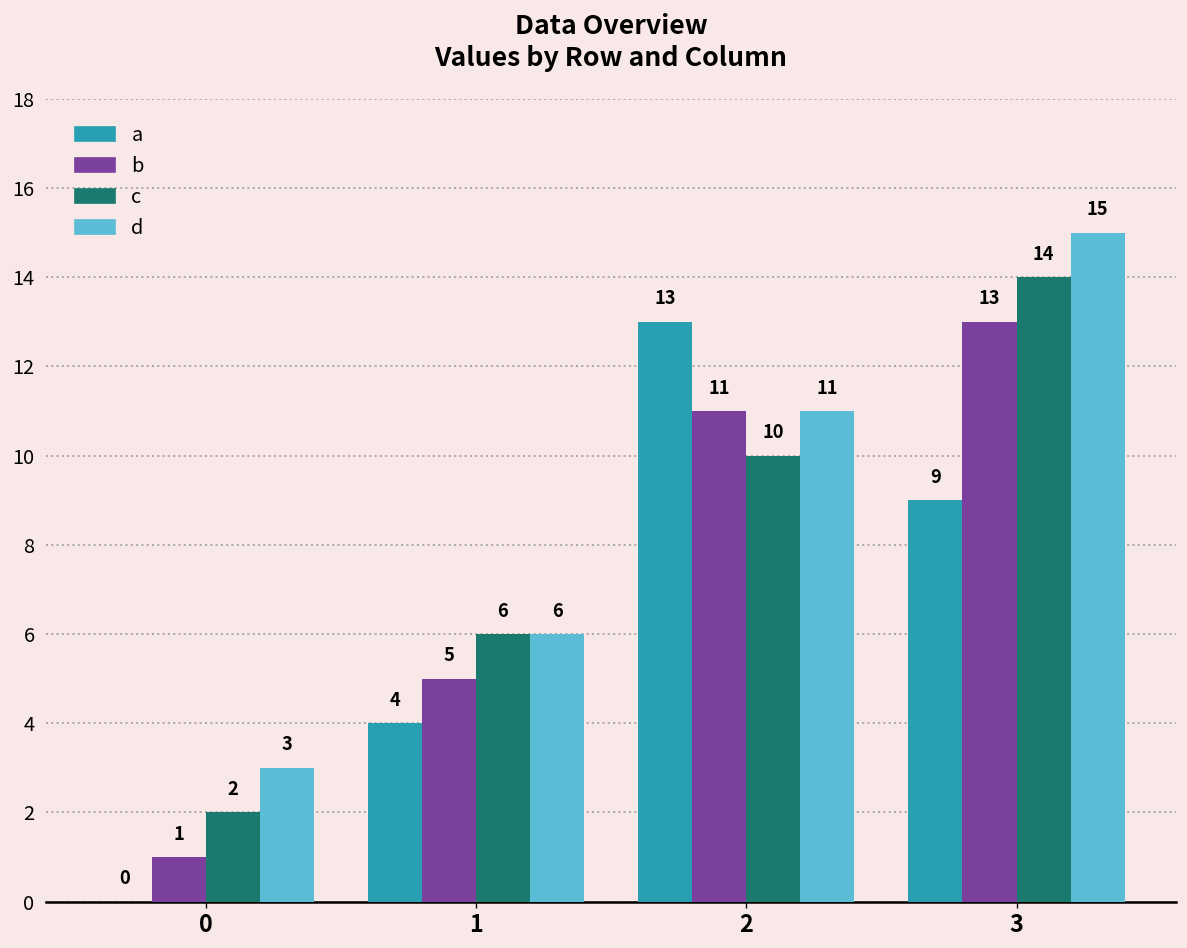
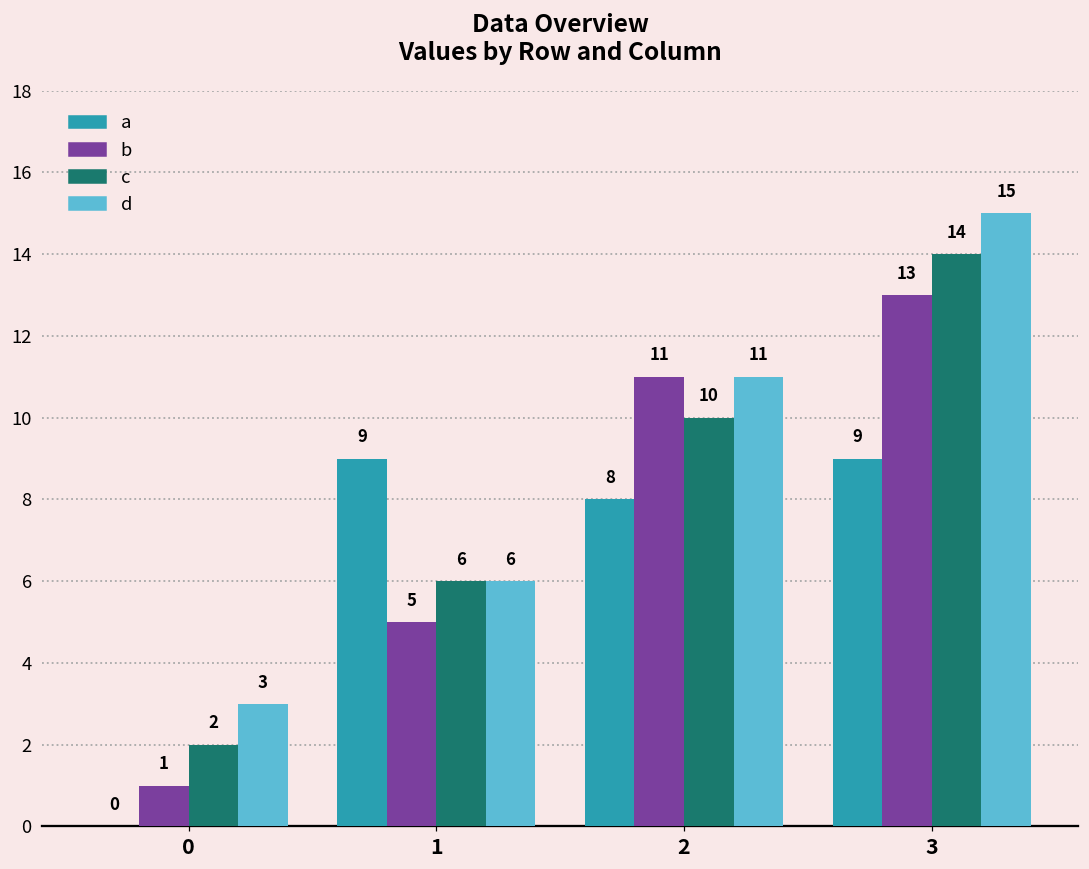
a, 1: 4 -> 9
a, 2: 13 -> 8
